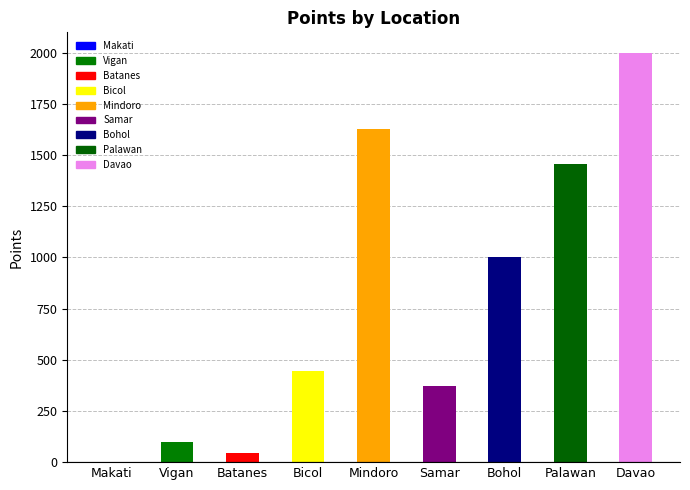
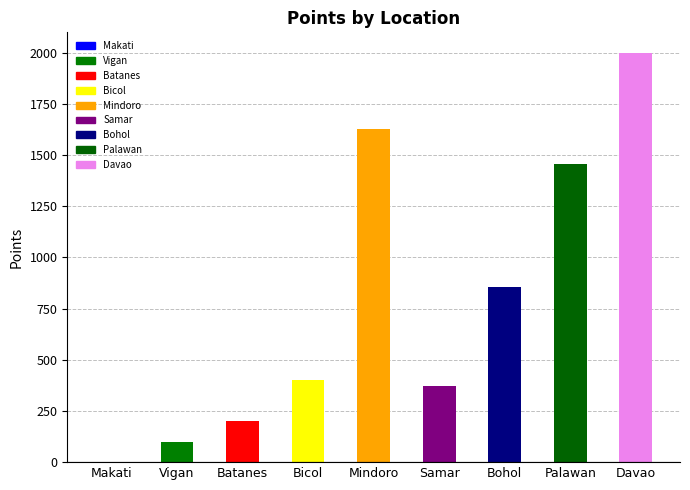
Batanes: 40 -> 200
Bicol: 450 -> 400
Bohol: 1000 -> 860
